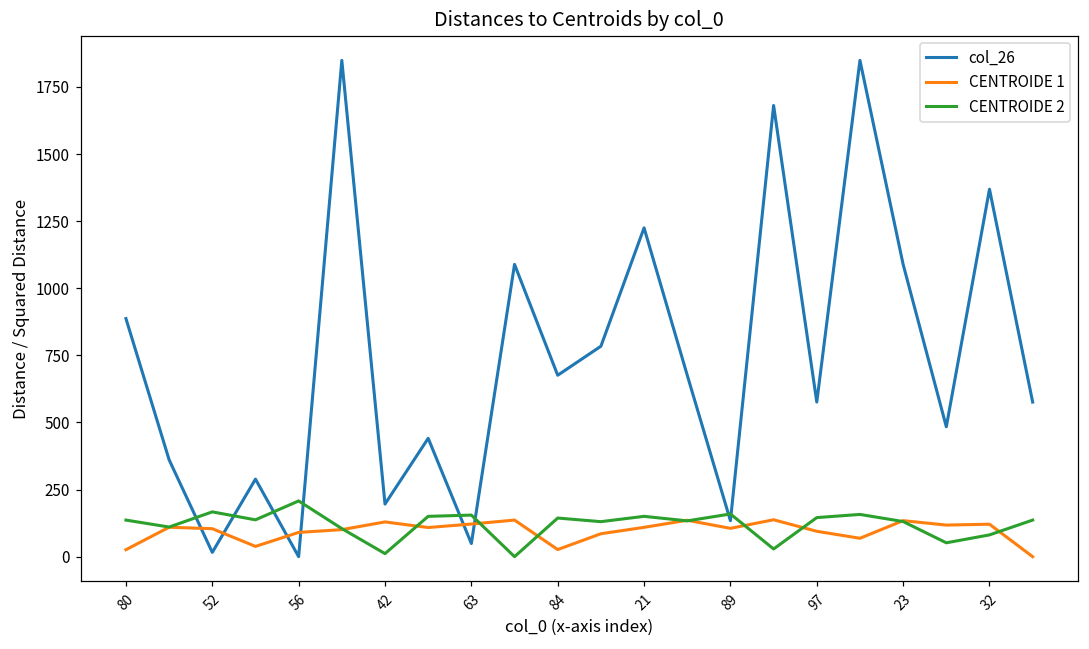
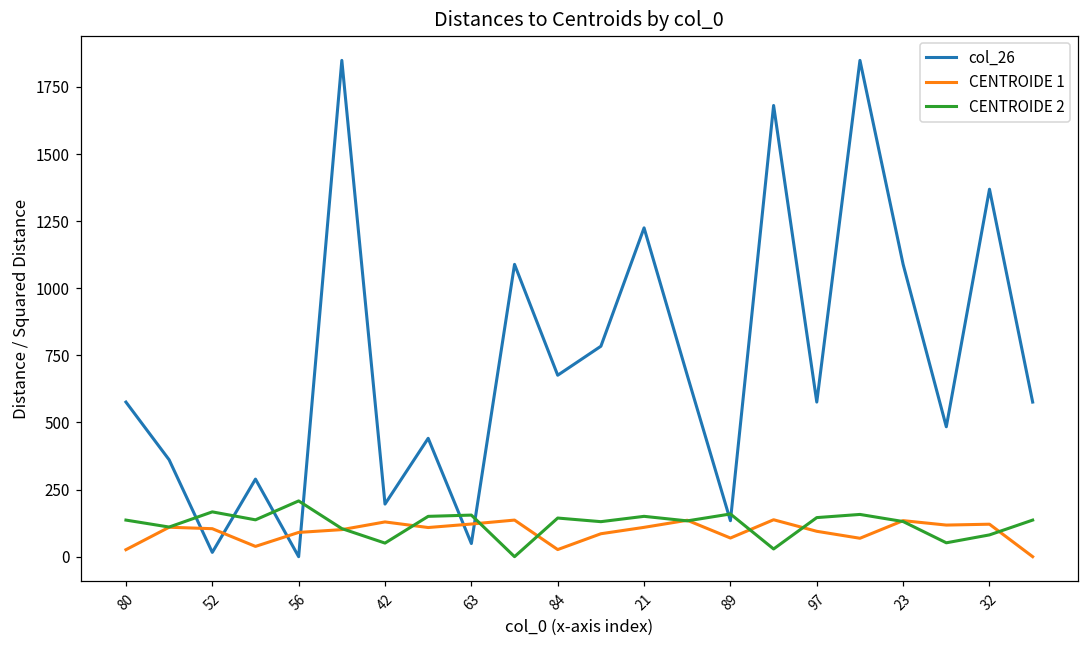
col_26, 80: 890 -> 580
CENTROIDE 2, 42: 10 -> 50
CENTROIDE 1, 89: 110 -> 70
